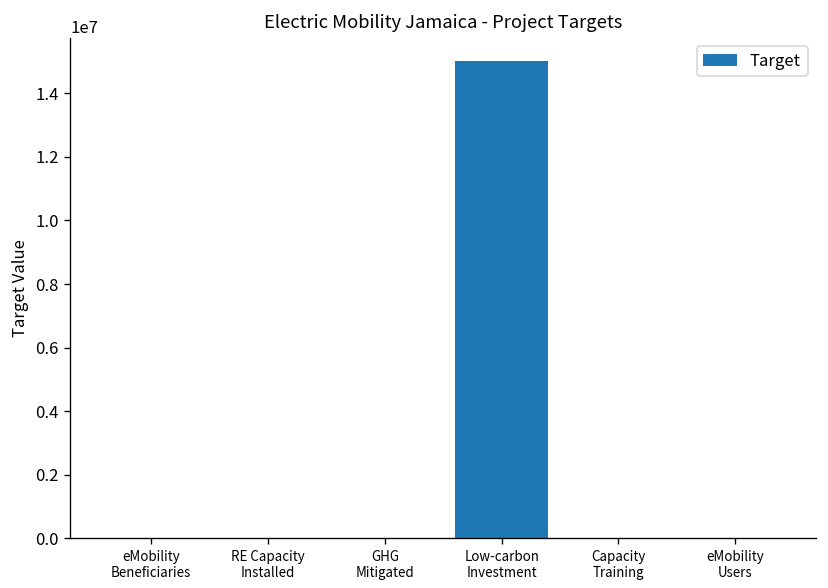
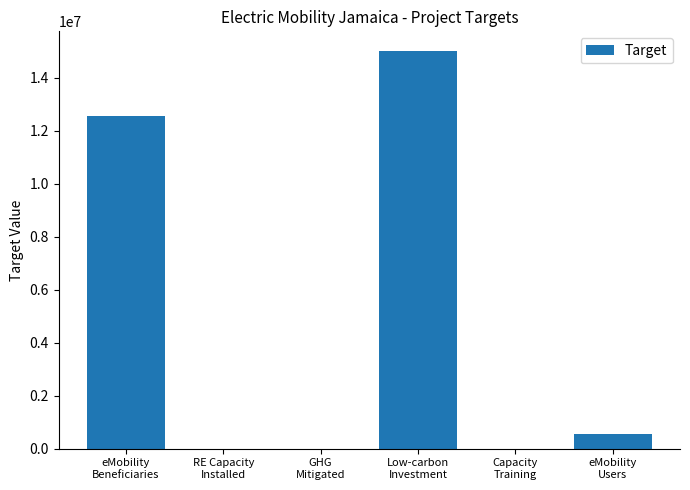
eMobility Beneficiaries: 0 -> 12500000
eMobility Users: 0 -> 600000
